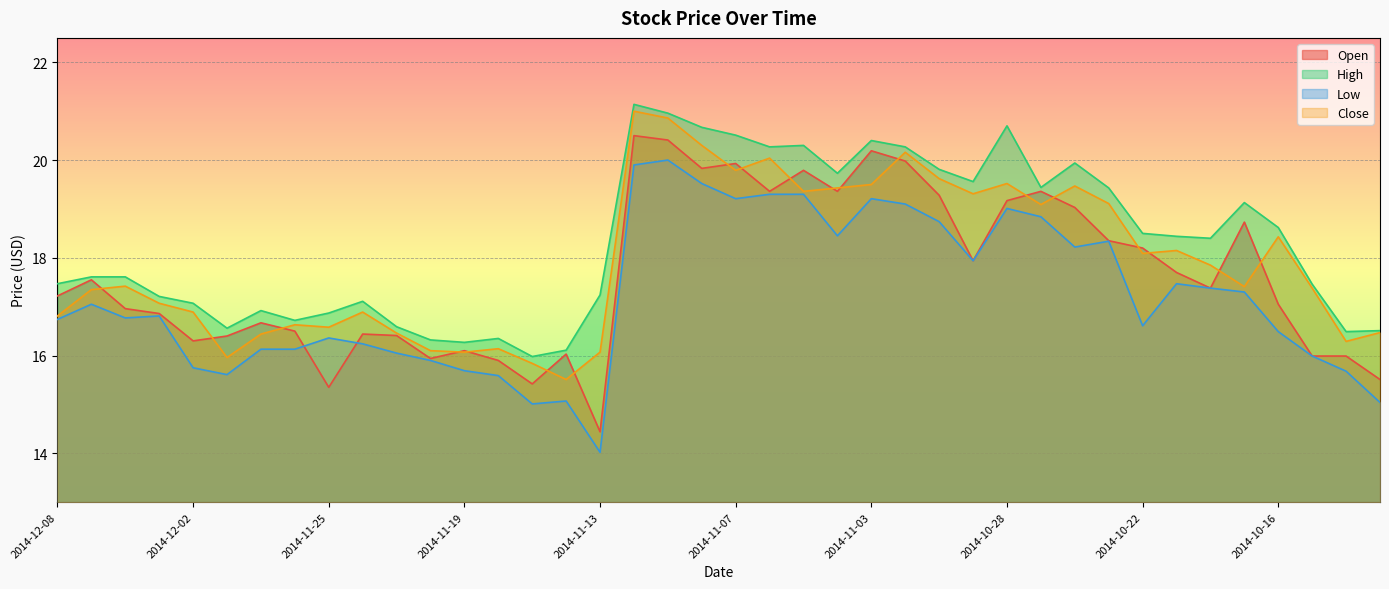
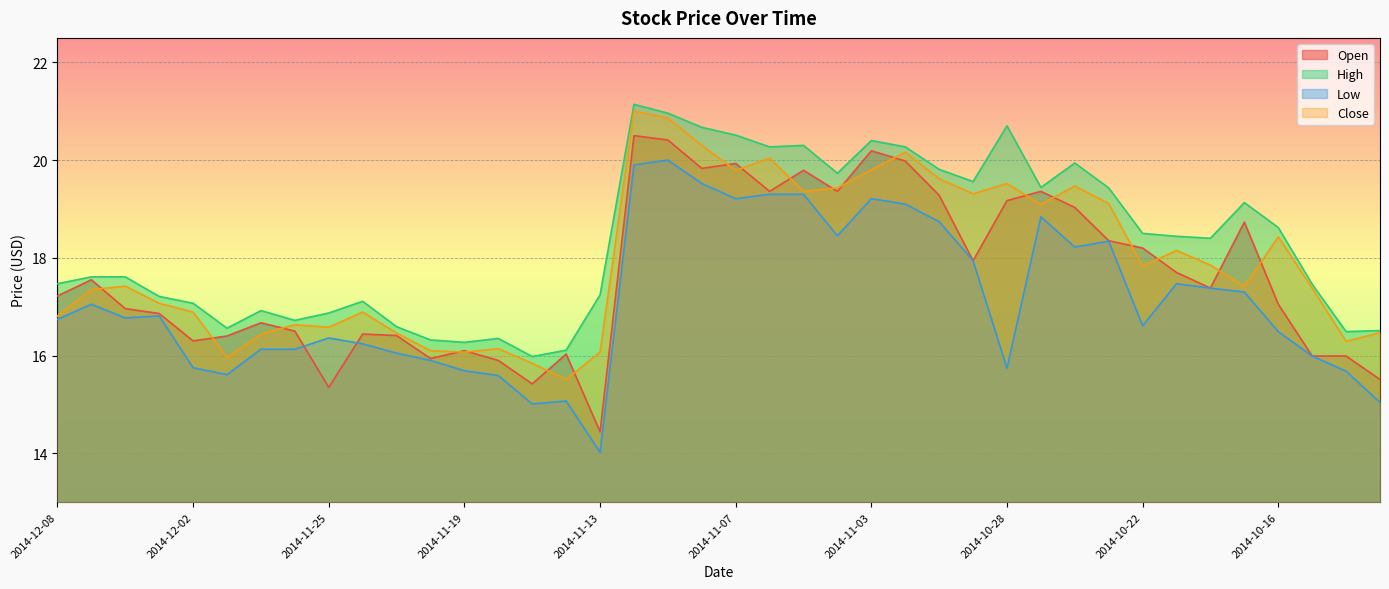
Close, 2014-11-03: 19.5 -> 19.8
Low, 2014-10-28: 19.0 -> 15.7
Close, 2014-10-22: 18.1 -> 17.8
